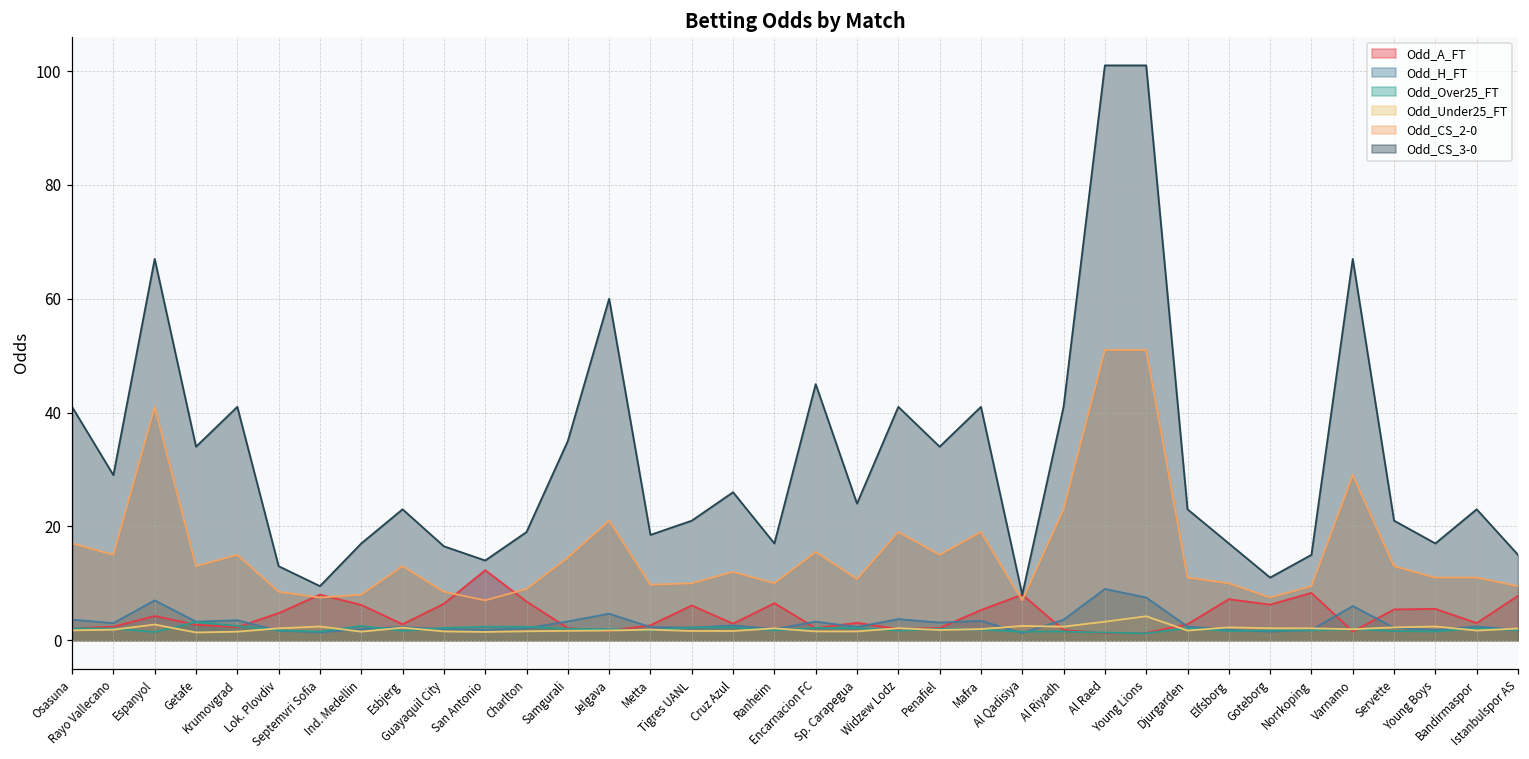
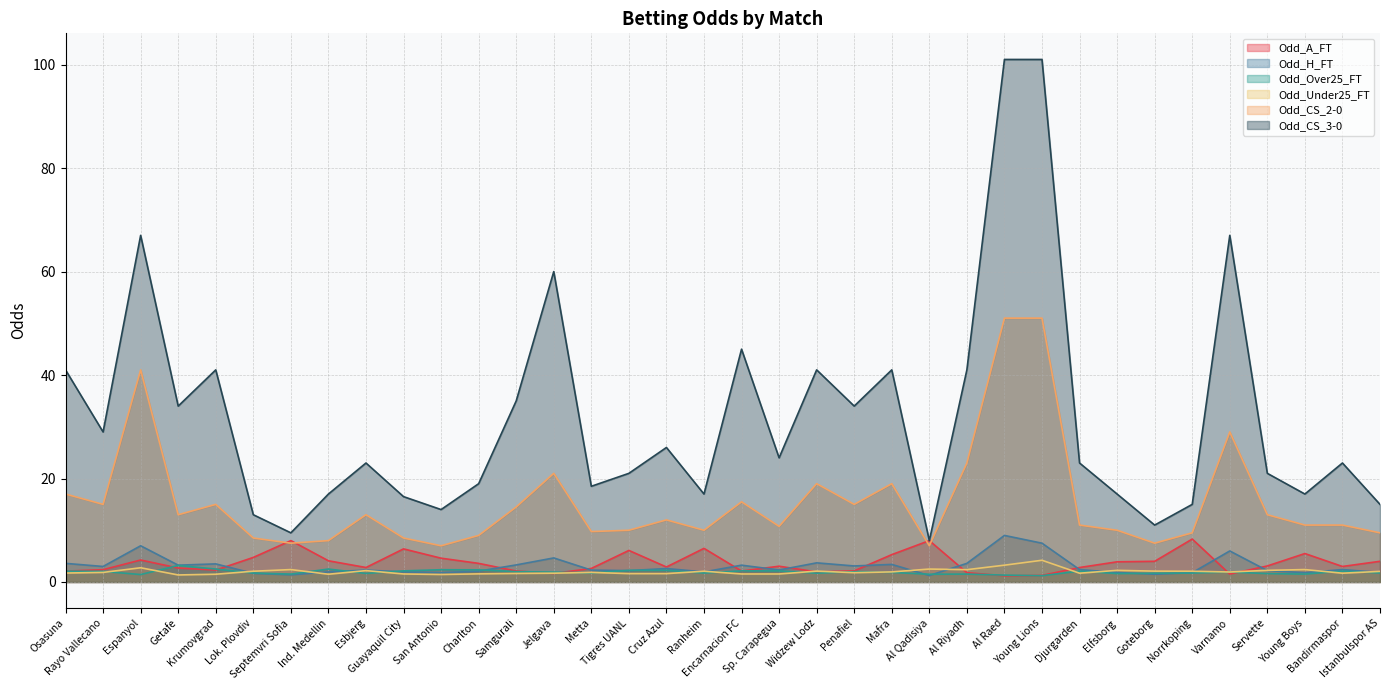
Odd_A_FT, Ind. Medellin: 6 -> 4
Odd_A_FT, San Antonio: 12 -> 5
Odd_A_FT, Charlton: 7 -> 4
Odd_A_FT, Elfsborg: 7 -> 4
Odd_A_FT, Goteborg: 6 -> 4
Odd_A_FT, Servette: 5 -> 3
Odd_A_FT, Istanbulspor AS: 8 -> 4
